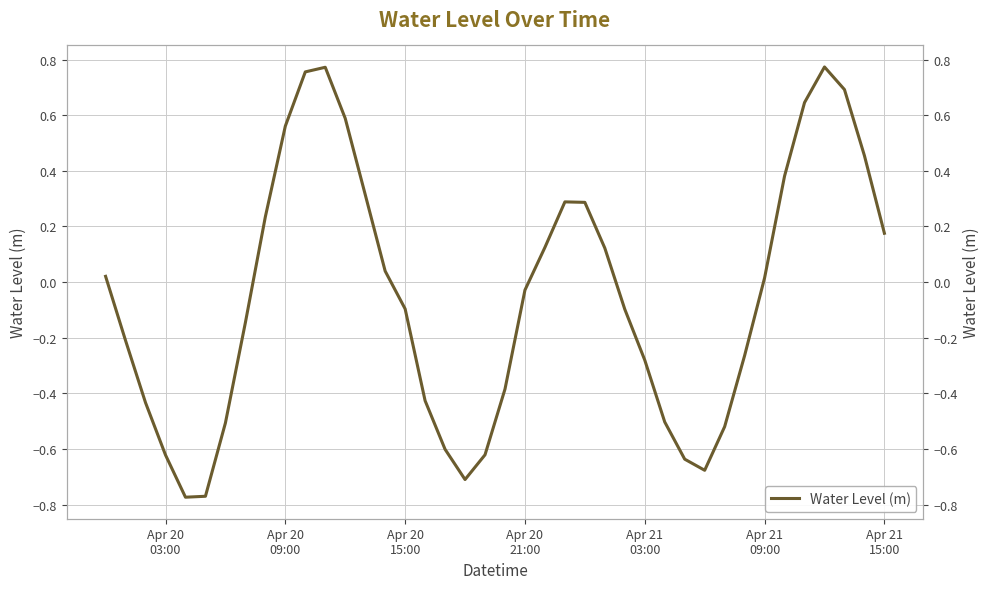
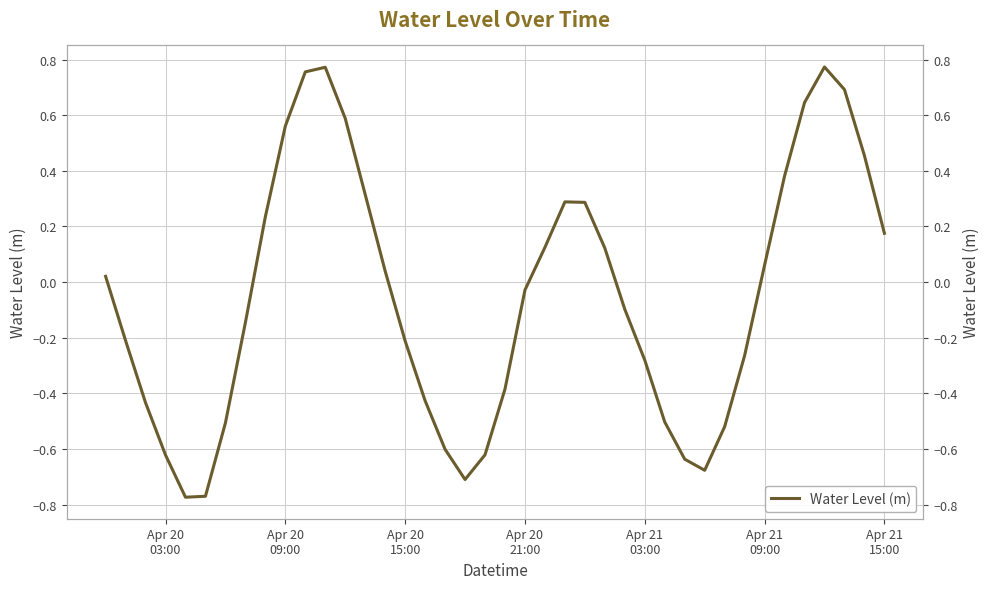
Apr 20 15:00: -0.10 -> -0.21
Apr 21 09:00: 0.01 -> 0.06
